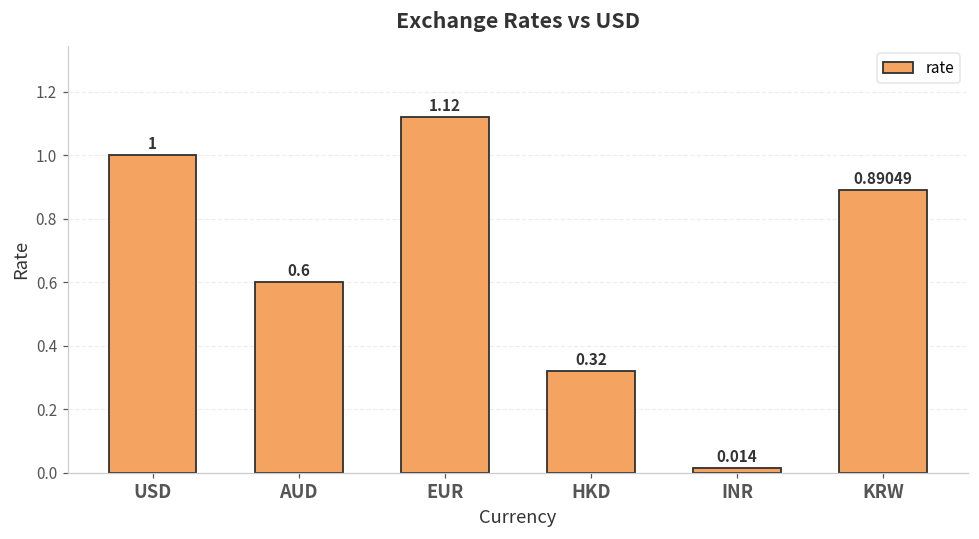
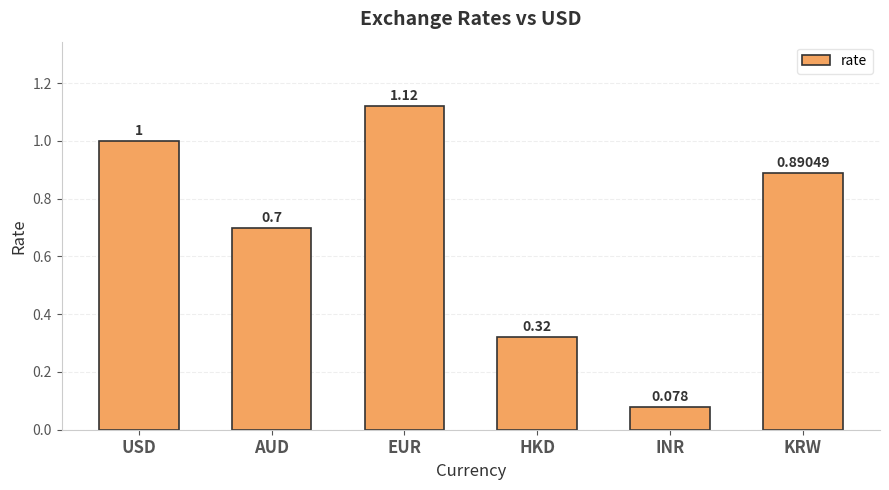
AUD: 0.6 -> 0.7
INR: 0.014 -> 0.078
